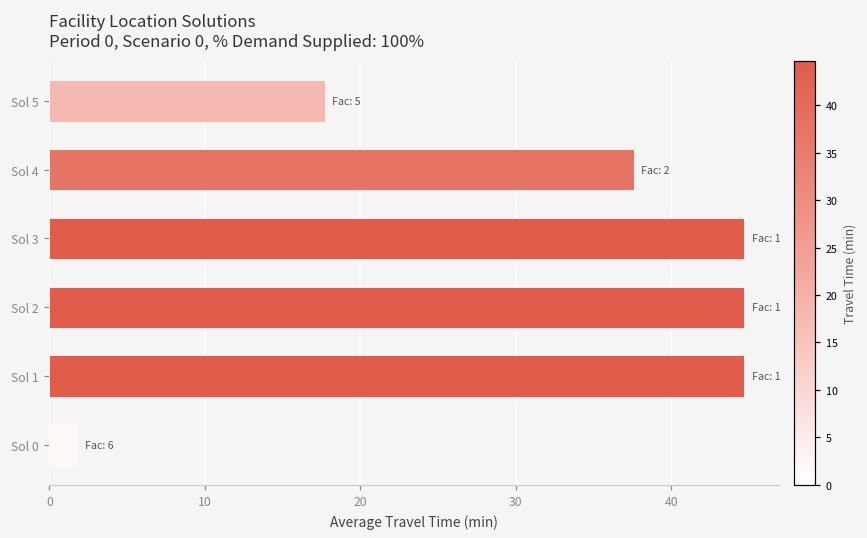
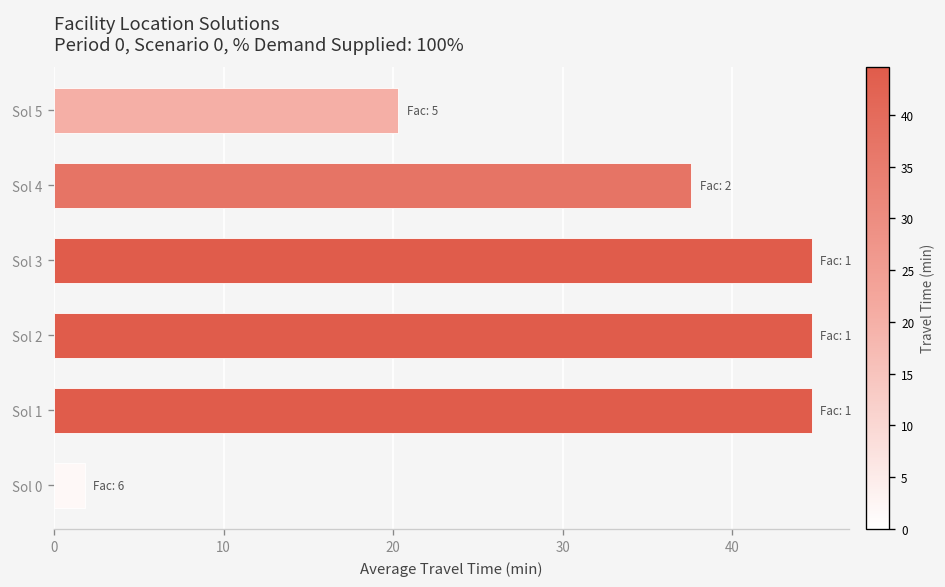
Sol 5: 17.7 -> 20.3
